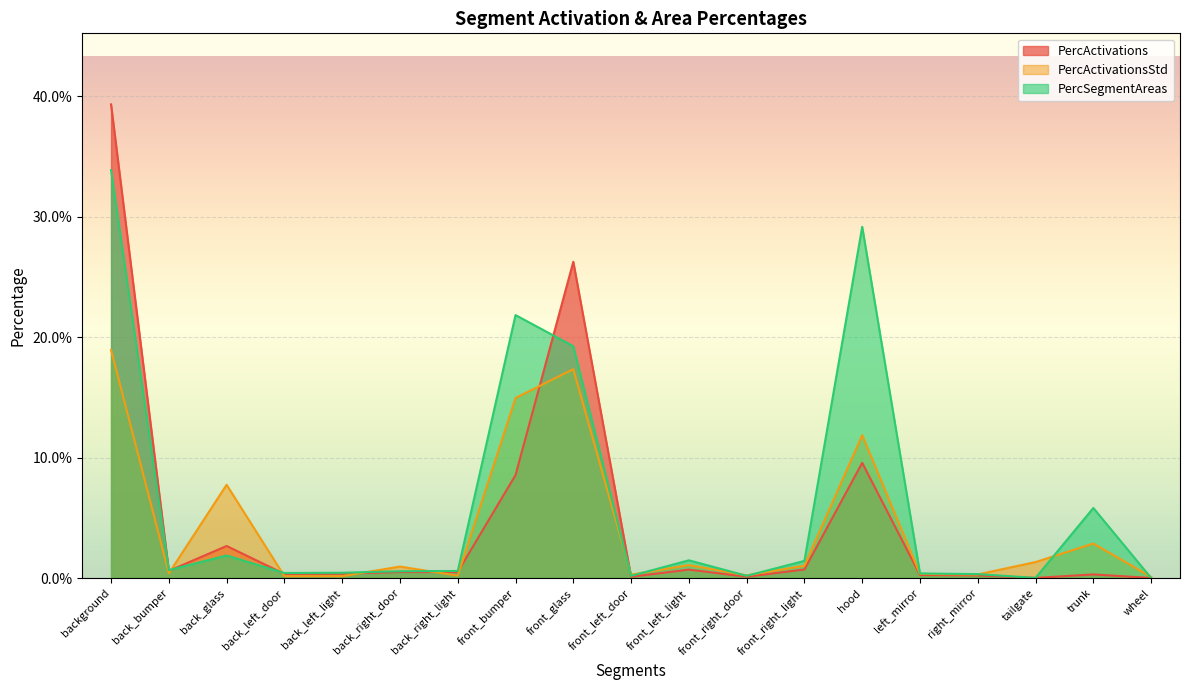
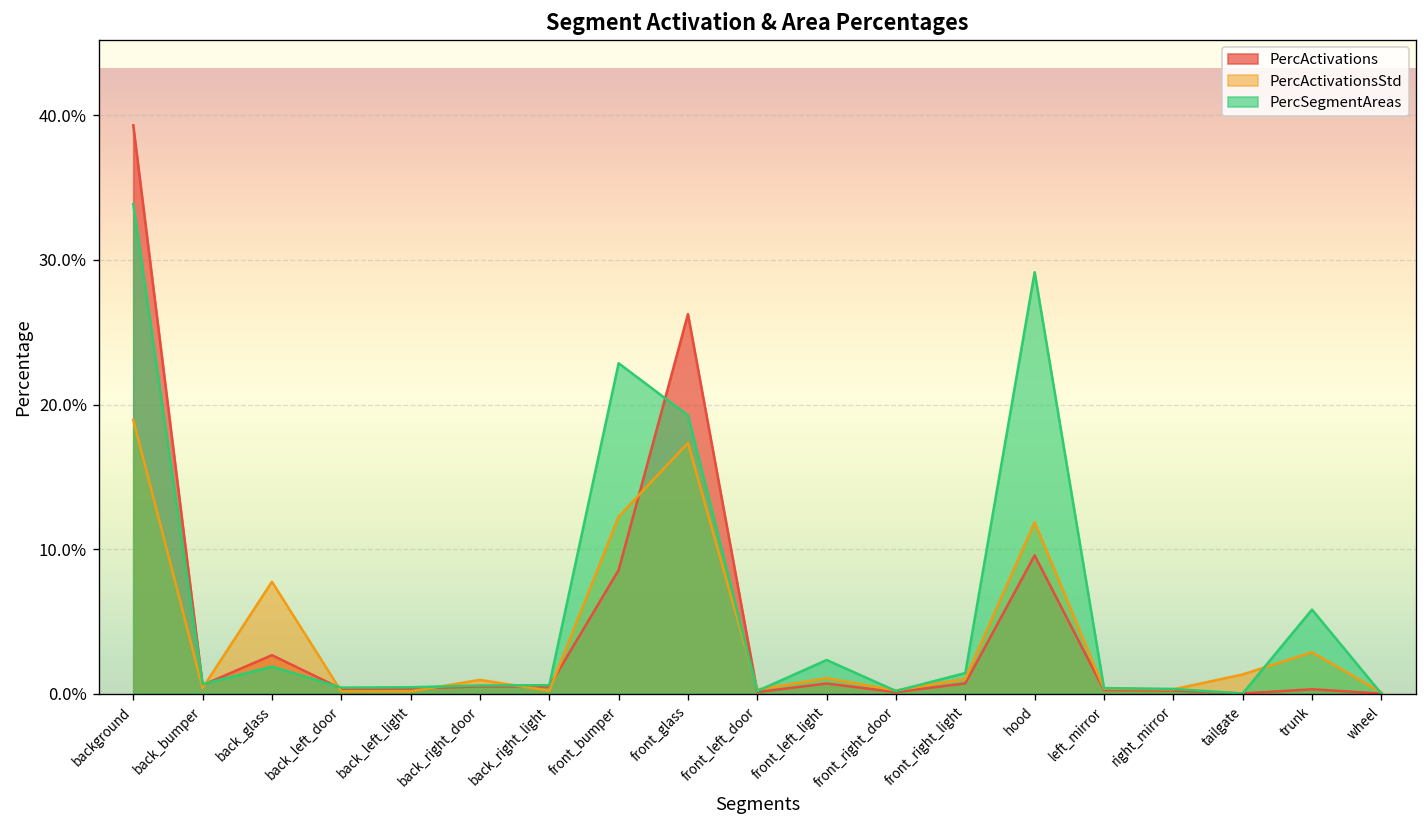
PercActivationsStd, front_bumper: 14.9% -> 12.2%
PercSegmentAreas, front_bumper: 21.8% -> 22.9%
PercSegmentAreas, front_left_light: 1.5% -> 2.3%
